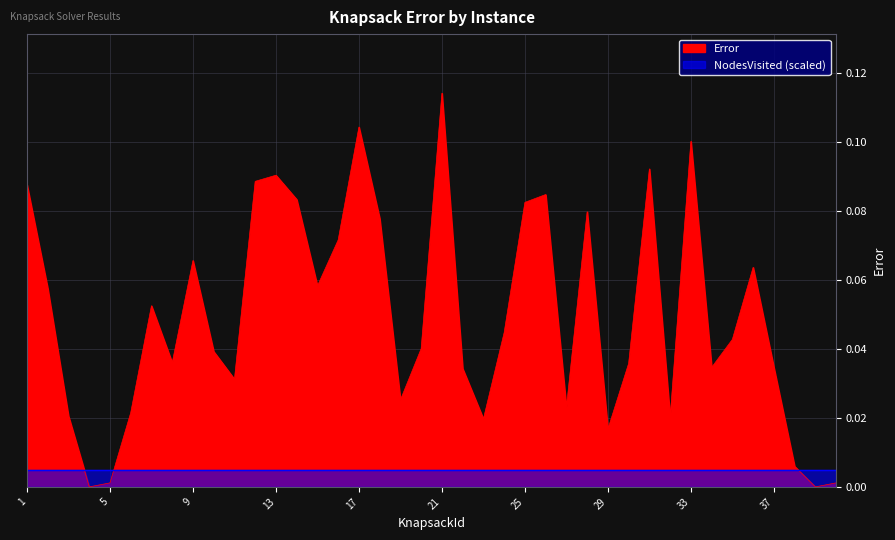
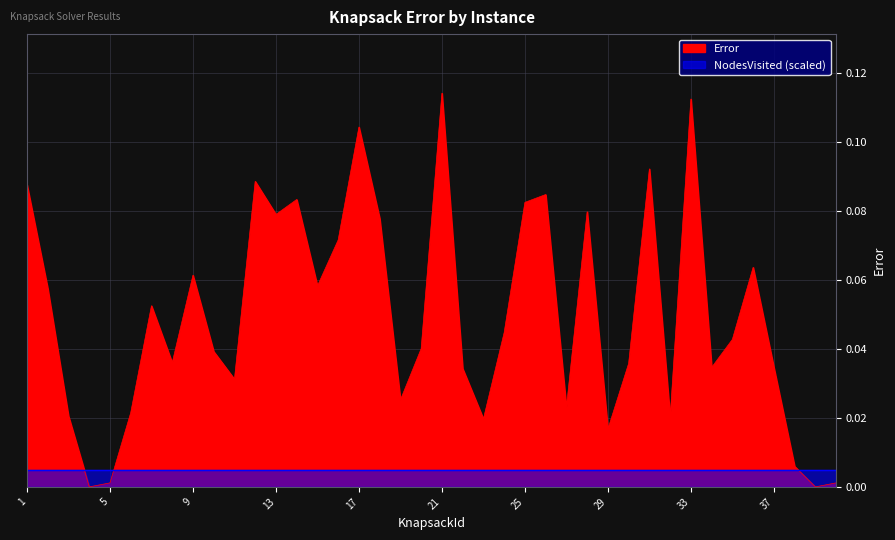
Error, 9: 0.066 -> 0.061
Error, 13: 0.090 -> 0.079
Error, 33: 0.100 -> 0.112
